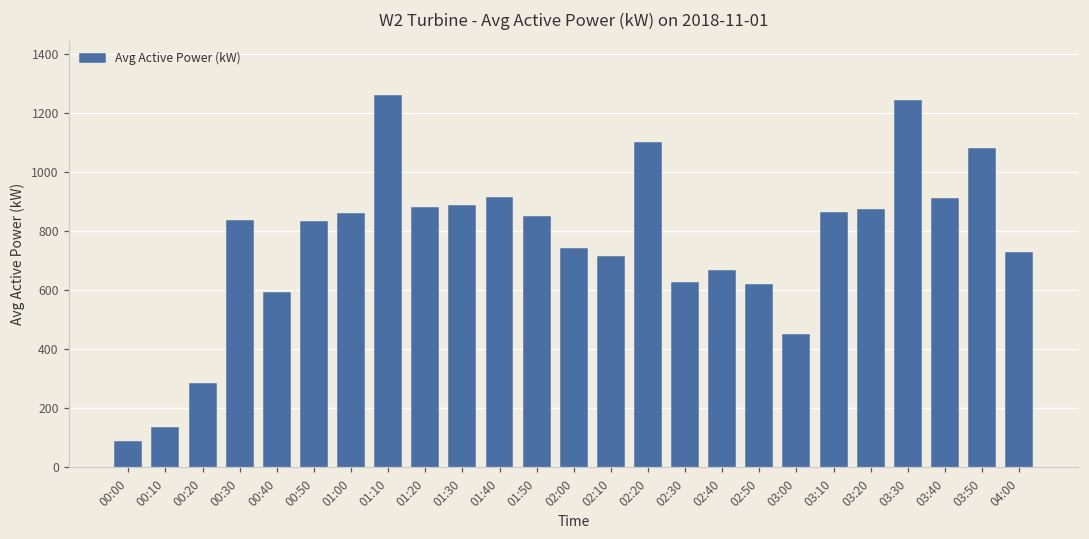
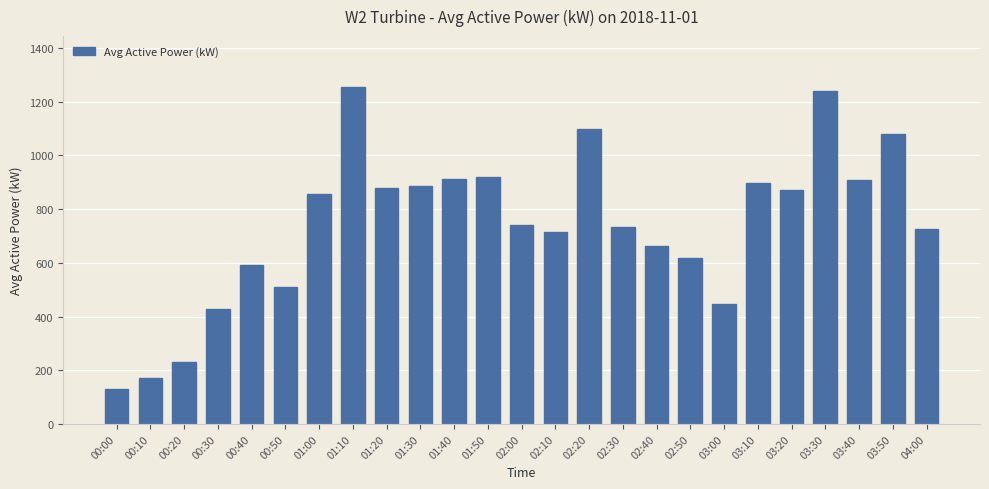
00:00: 90 -> 130
00:10: 130 -> 170
00:20: 280 -> 230
00:30: 830 -> 430
00:50: 830 -> 510
01:50: 850 -> 920
02:30: 620 -> 730
03:10: 860 -> 900
